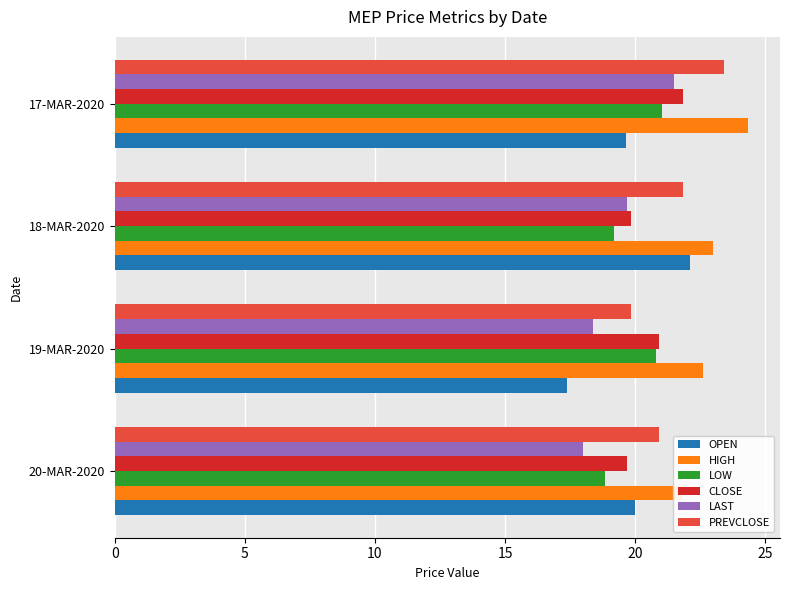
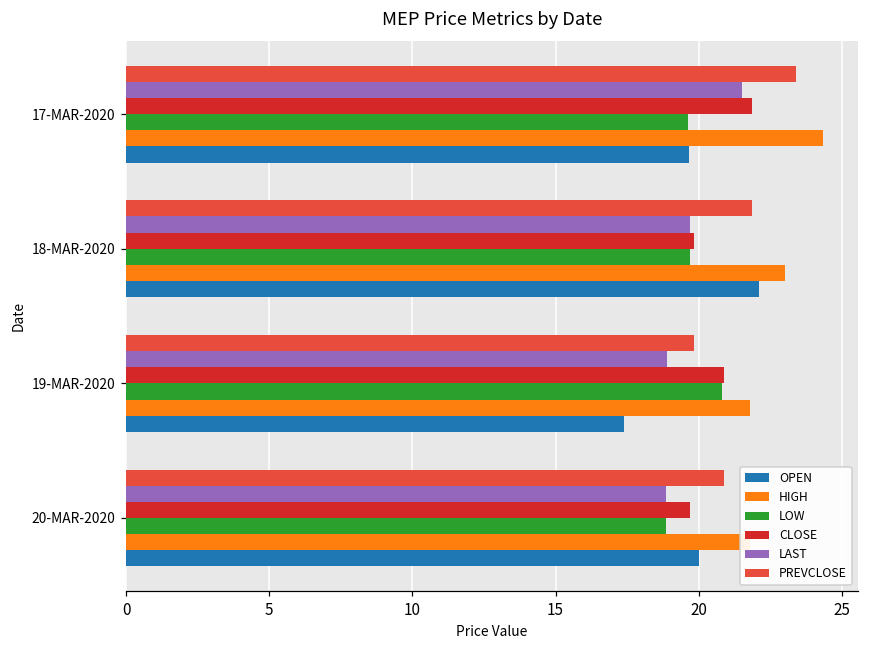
LOW, 17-MAR-2020: 21.1 -> 19.6
LOW, 18-MAR-2020: 19.2 -> 19.7
LAST, 19-MAR-2020: 18.4 -> 18.9
HIGH, 19-MAR-2020: 22.6 -> 21.8
LAST, 20-MAR-2020: 18.0 -> 18.9
